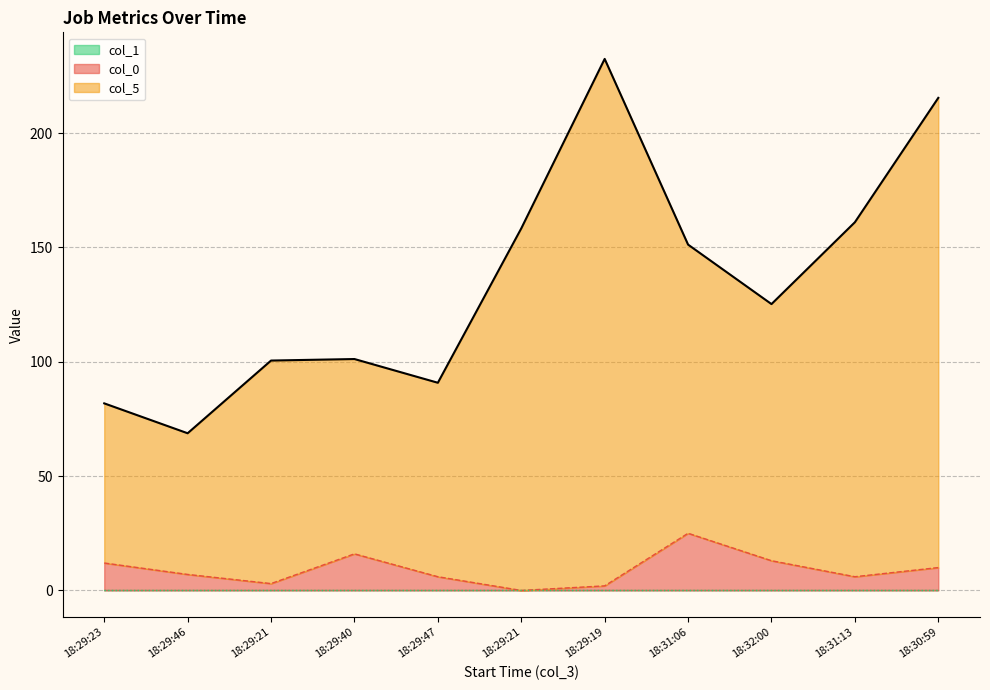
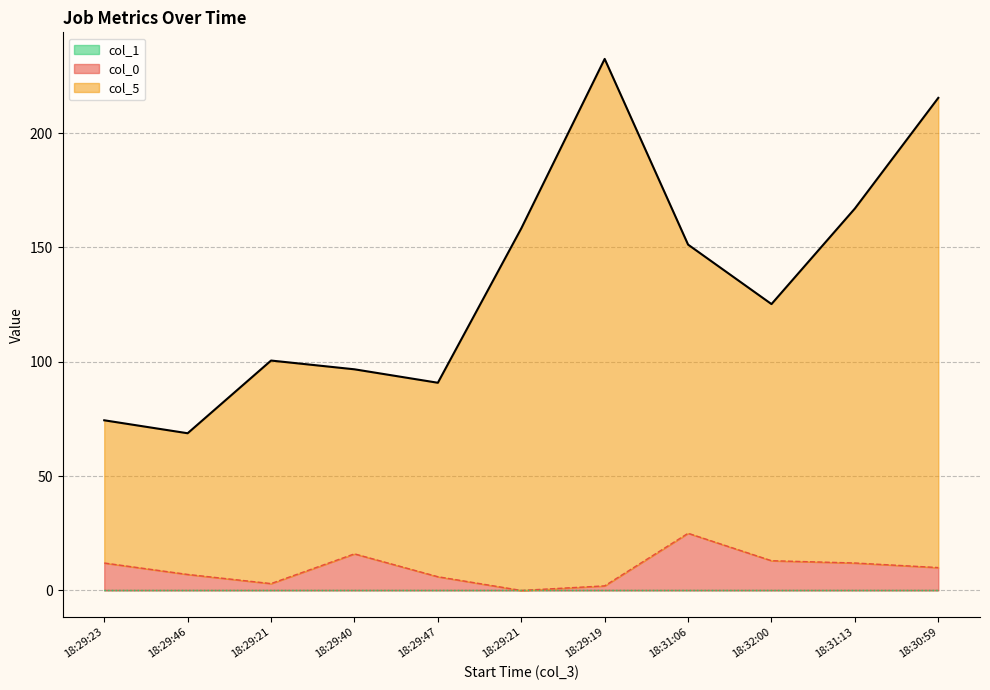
col_5, 18:29:23: 70 -> 62
col_5, 18:29:40: 85 -> 81
col_0, 18:31:13: 6 -> 12
